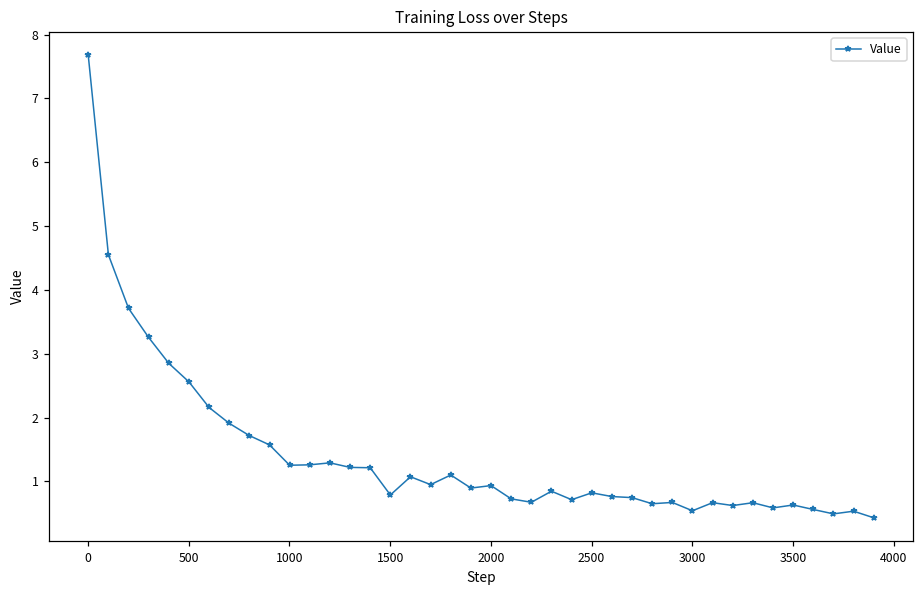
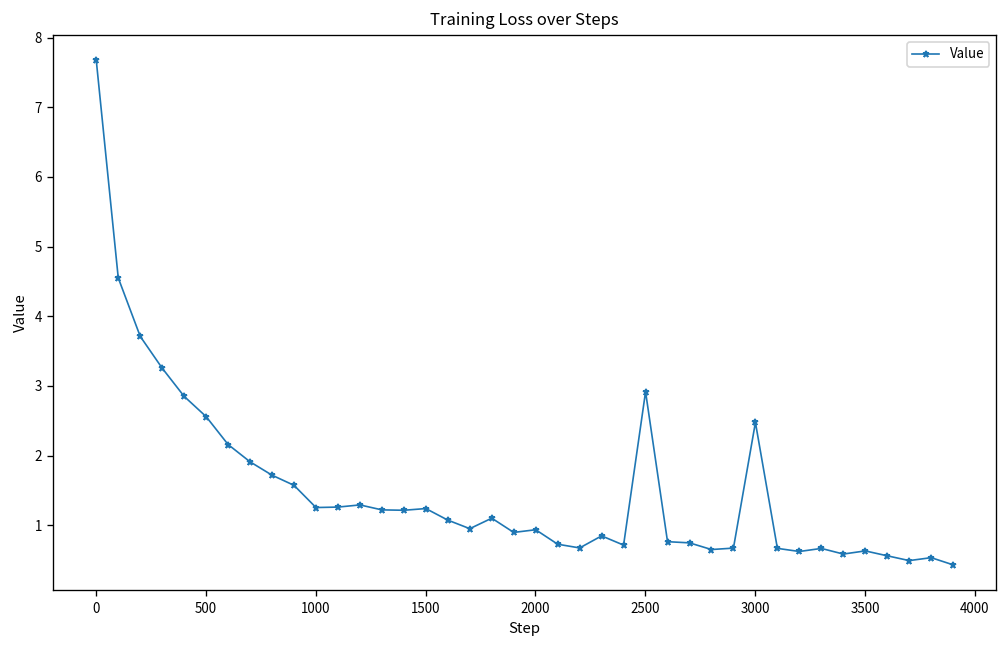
1500: 0.8 -> 1.2
2500: 0.8 -> 2.9
3000: 0.5 -> 2.5
